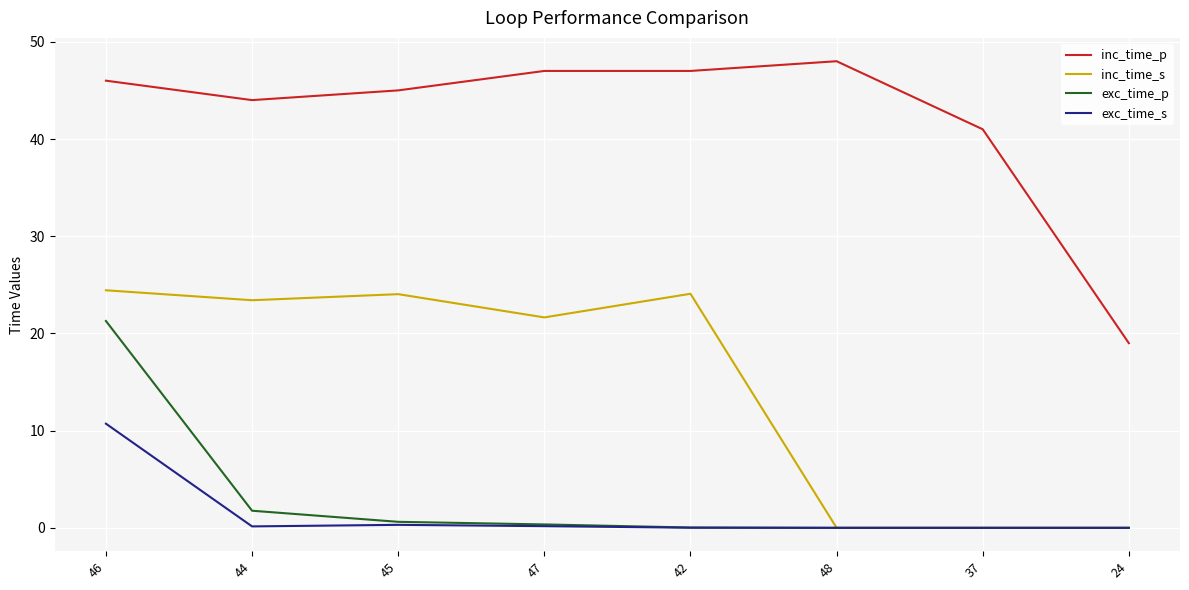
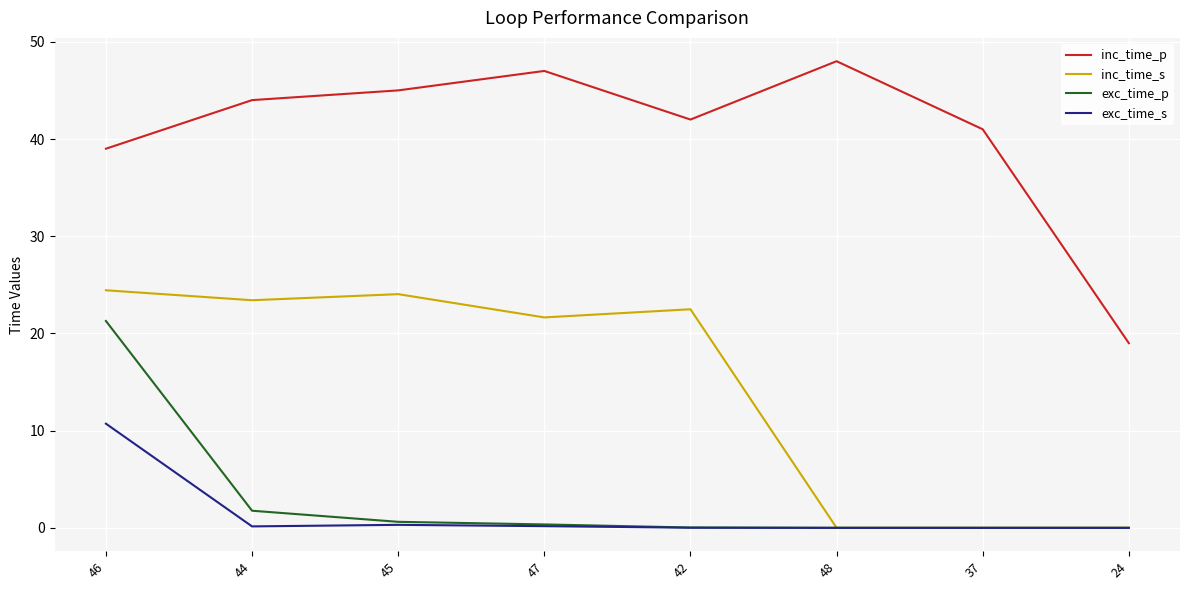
inc_time_p, 46: 46 -> 39
inc_time_p, 42: 47 -> 42
inc_time_s, 42: 24 -> 22
